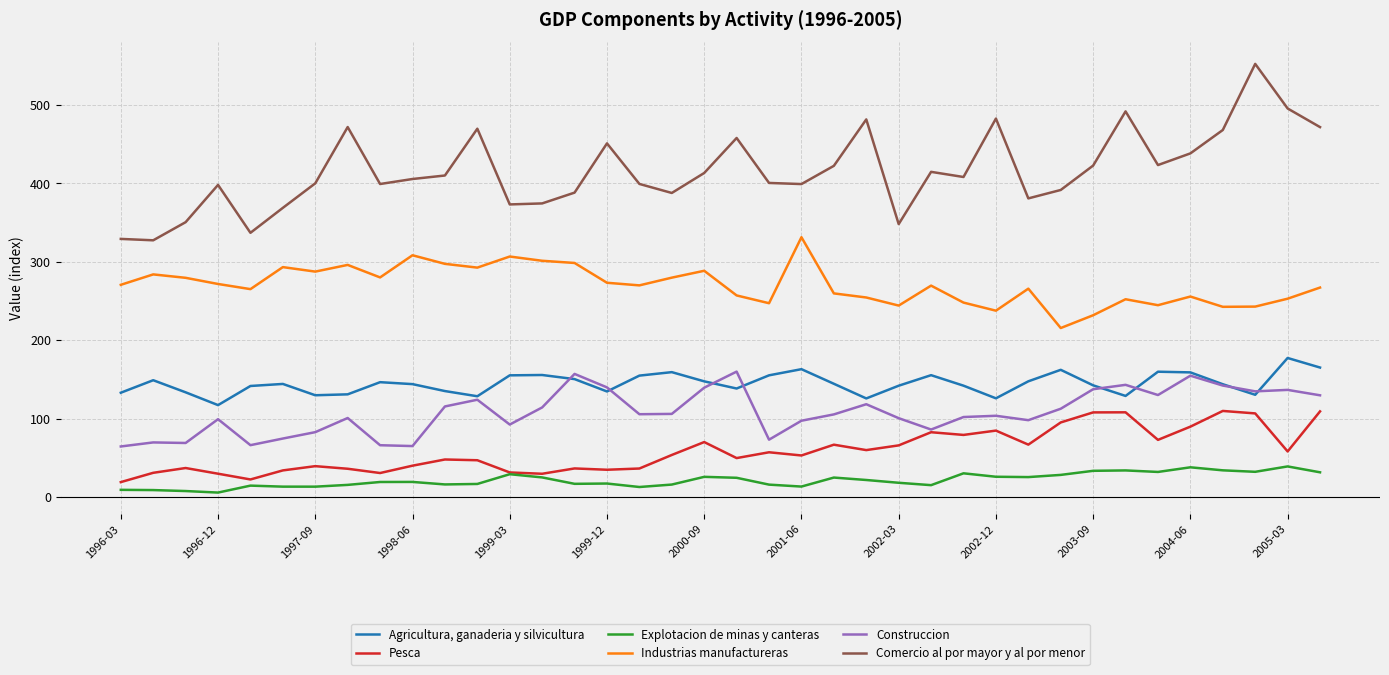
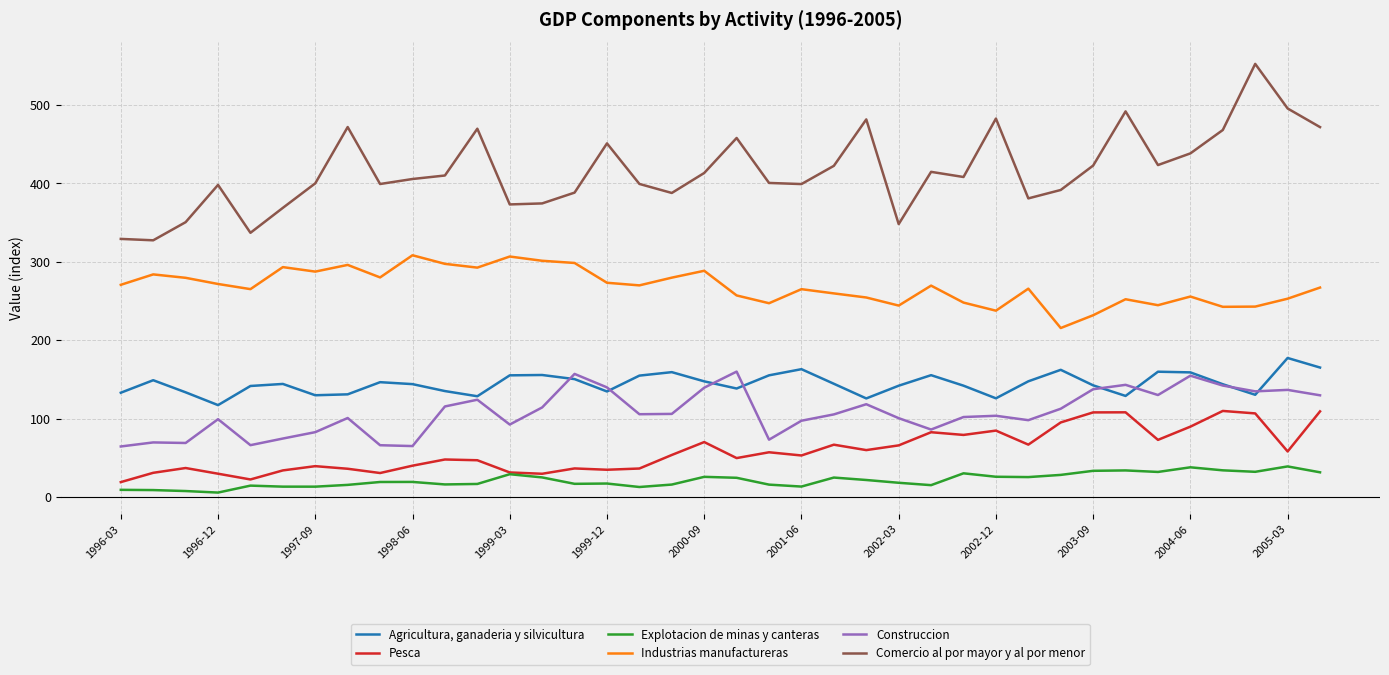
Industrias manufactureras, 2001-06: 330 -> 270
